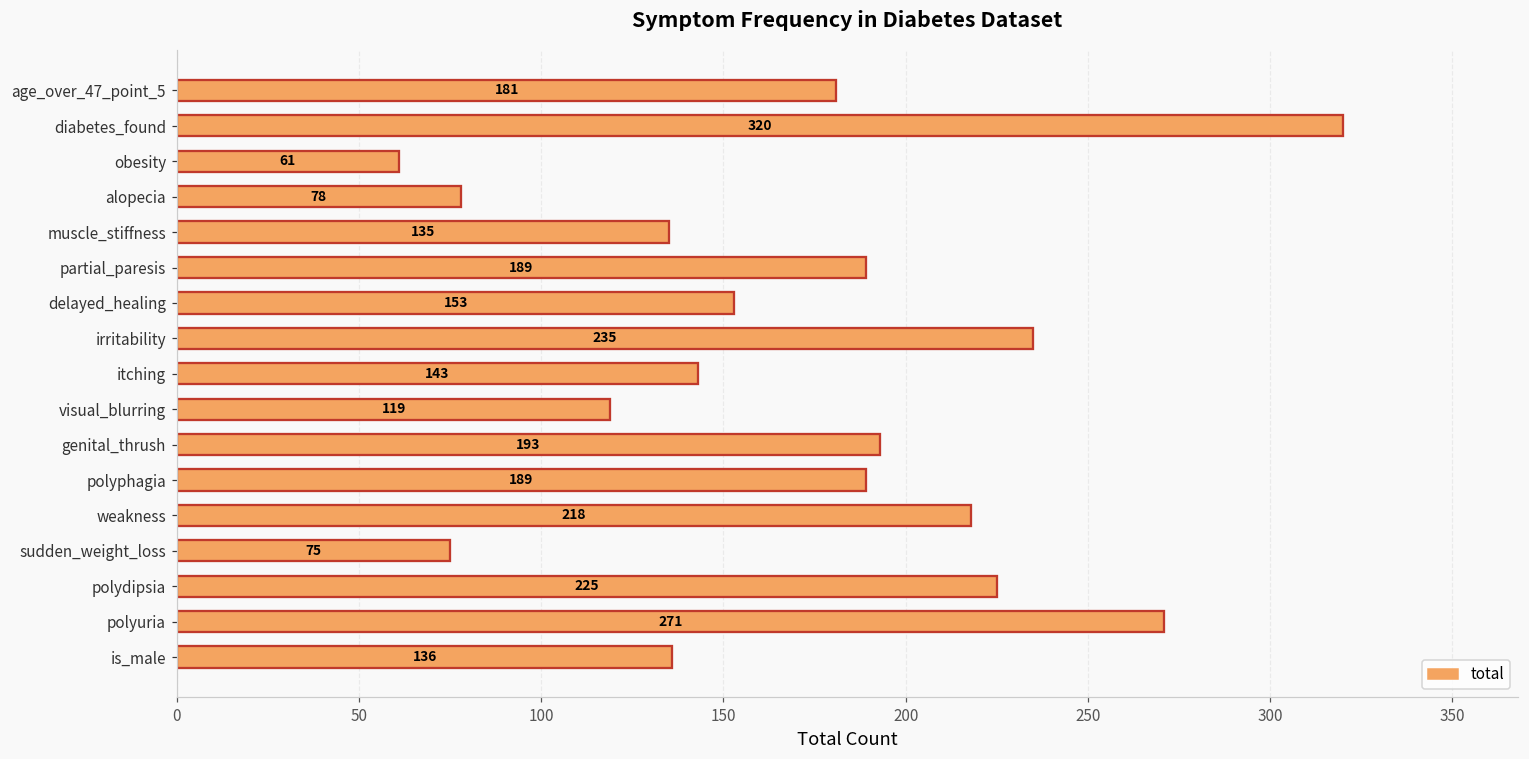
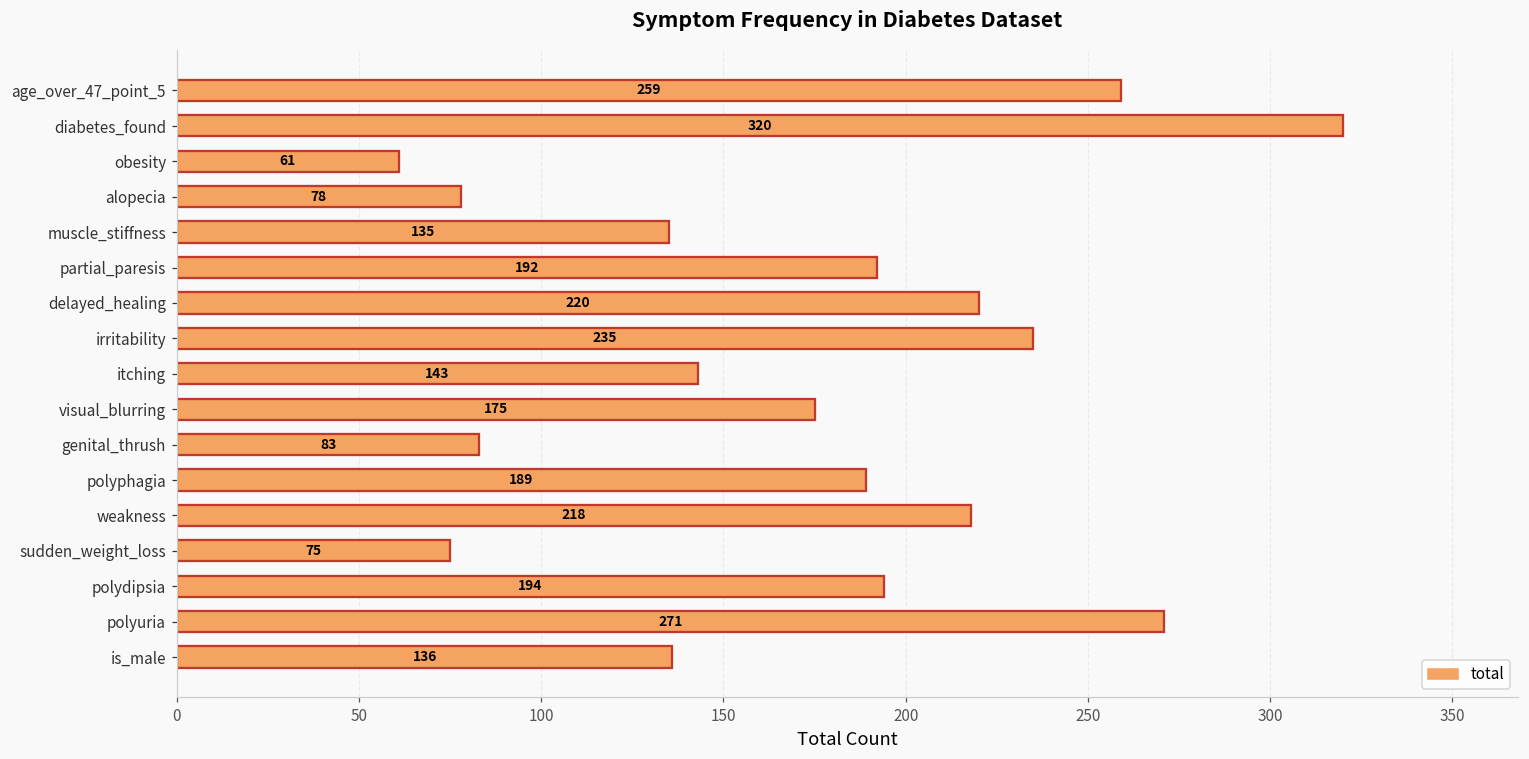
age_over_47_point_5: 181 -> 259
partial_paresis: 189 -> 192
delayed_healing: 153 -> 220
visual_blurring: 119 -> 175
genital_thrush: 193 -> 83
polydipsia: 225 -> 194
